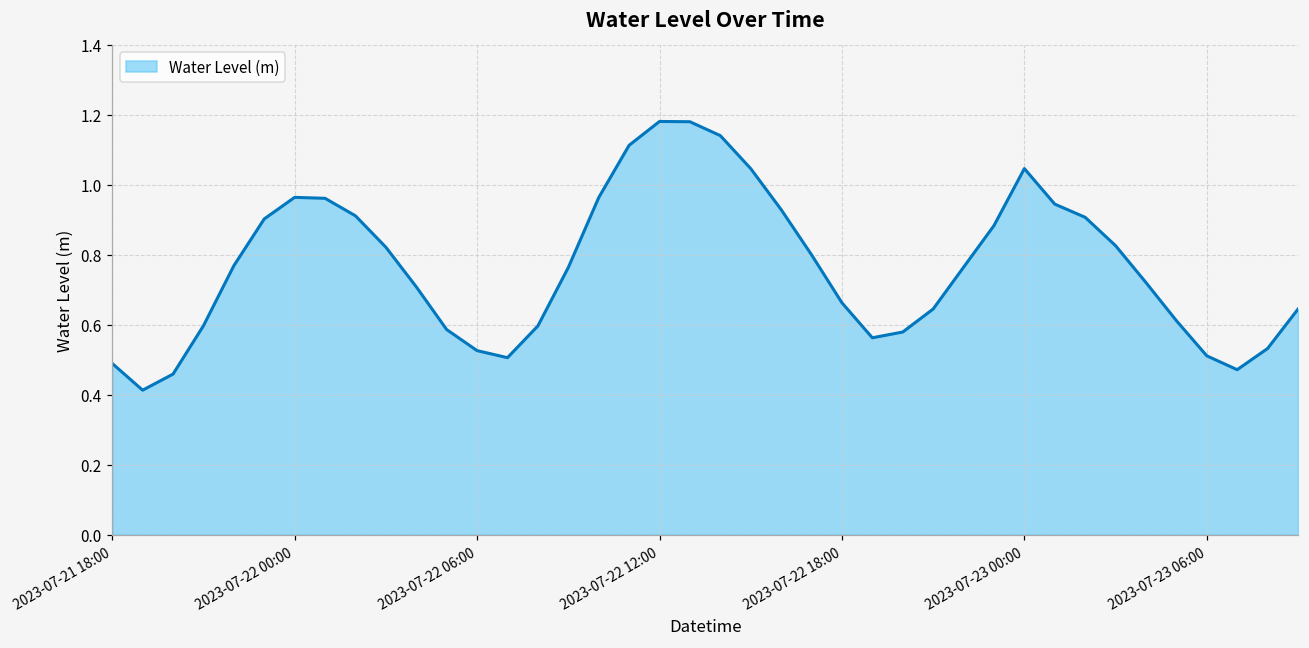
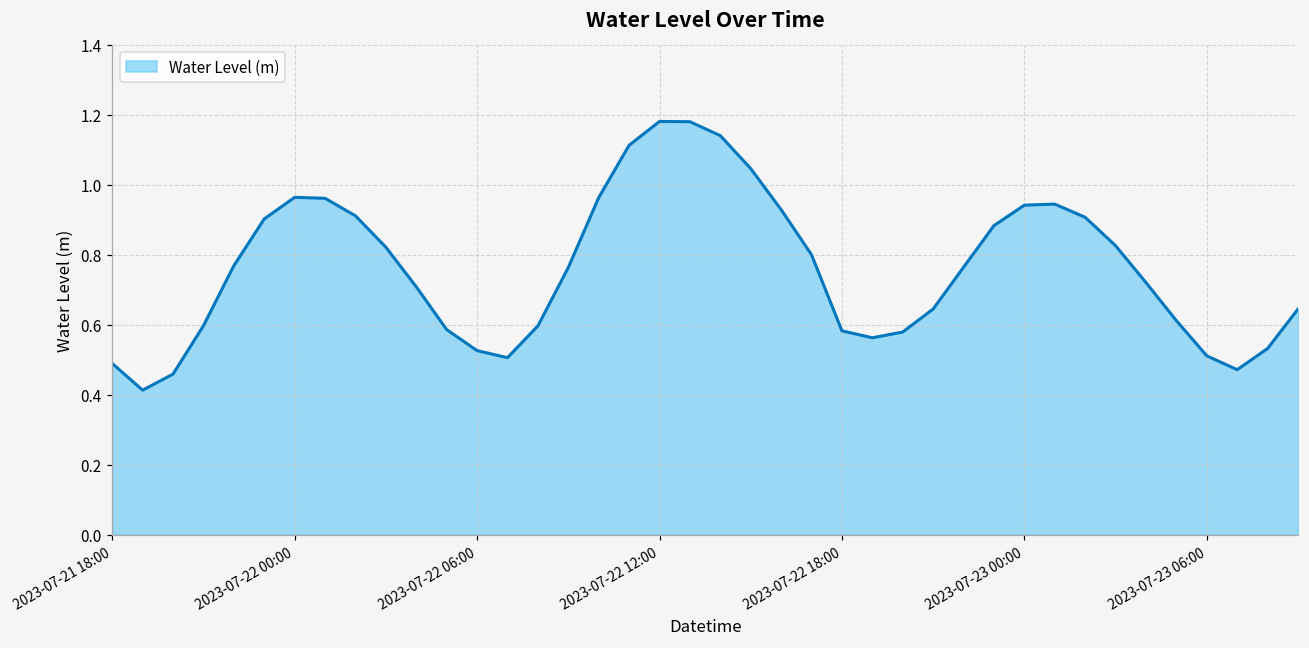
2023-07-22 18:00: 0.66 -> 0.58
2023-07-23 00:00: 1.05 -> 0.94
